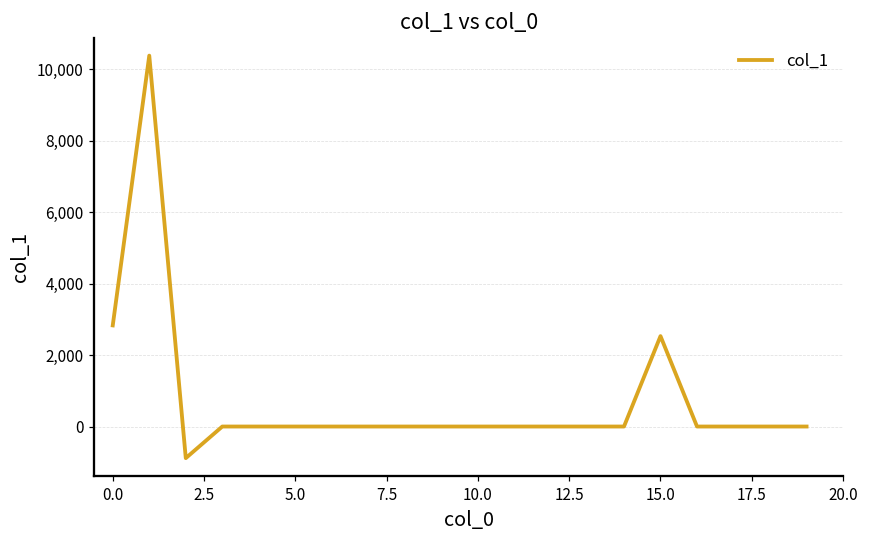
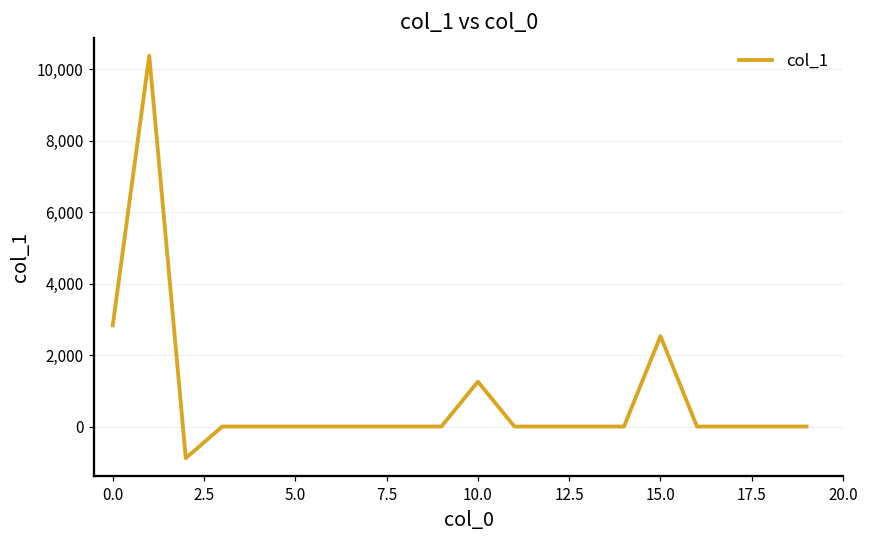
10.0: 0 -> 1,300
